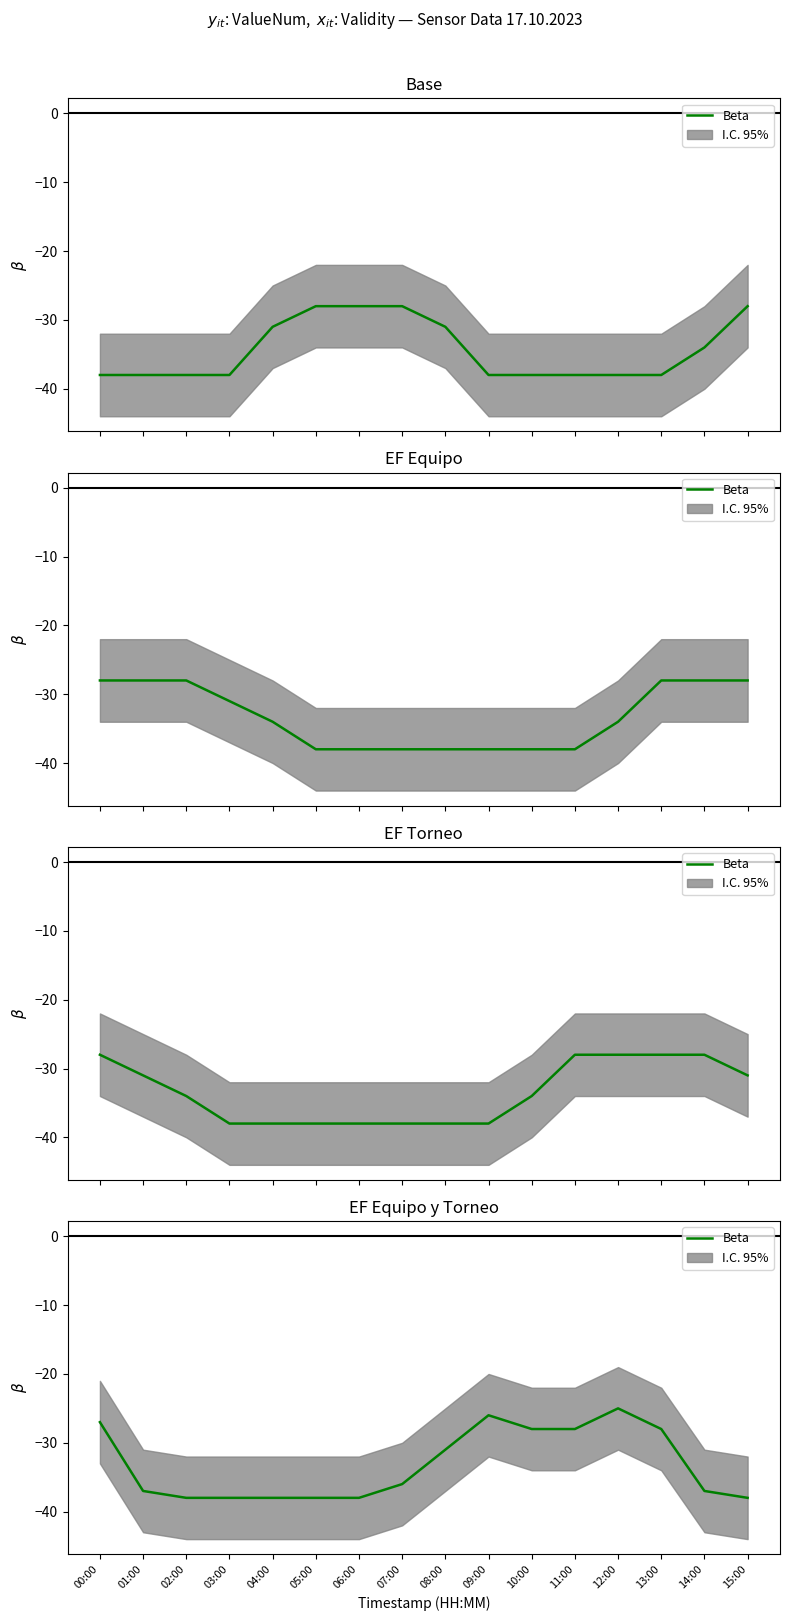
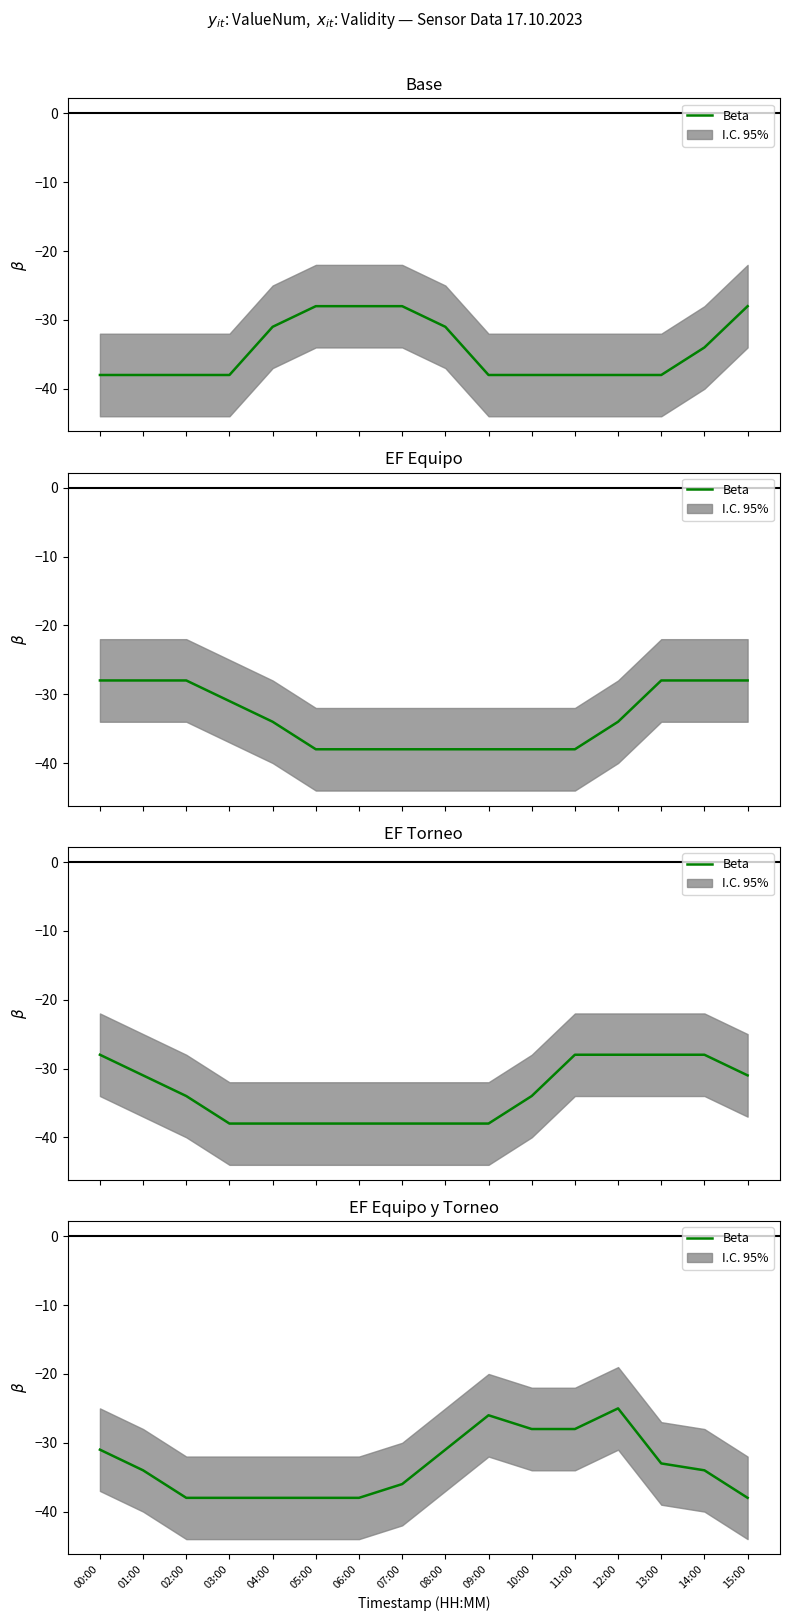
EF Equipo y Torneo, Beta, 00:00: -27 -> -31
EF Equipo y Torneo, Beta, 01:00: -37 -> -34
EF Equipo y Torneo, Beta, 13:00: -28 -> -33
EF Equipo y Torneo, Beta, 14:00: -37 -> -34
